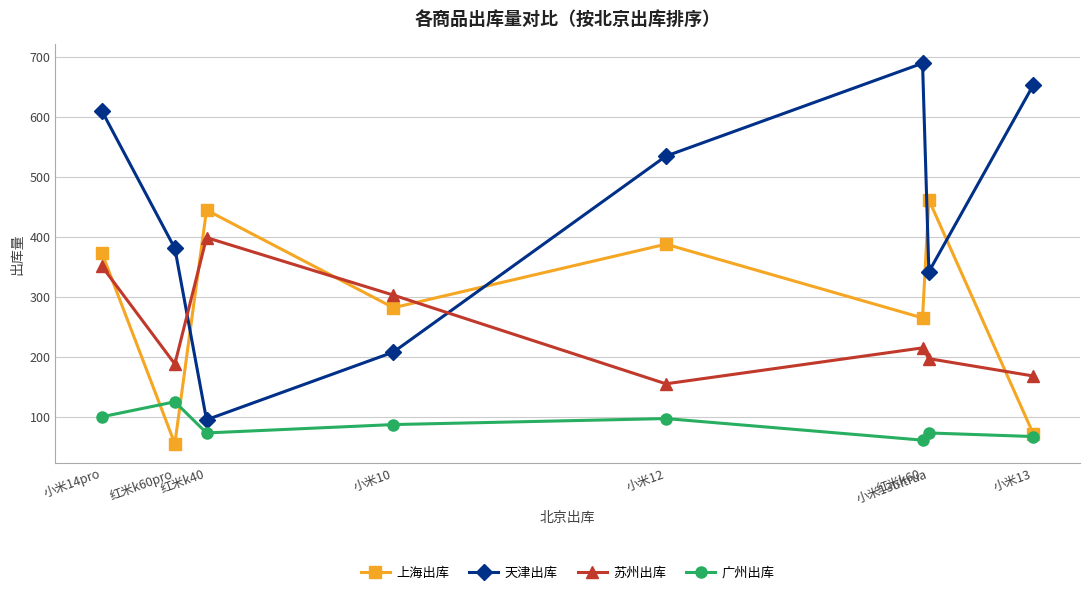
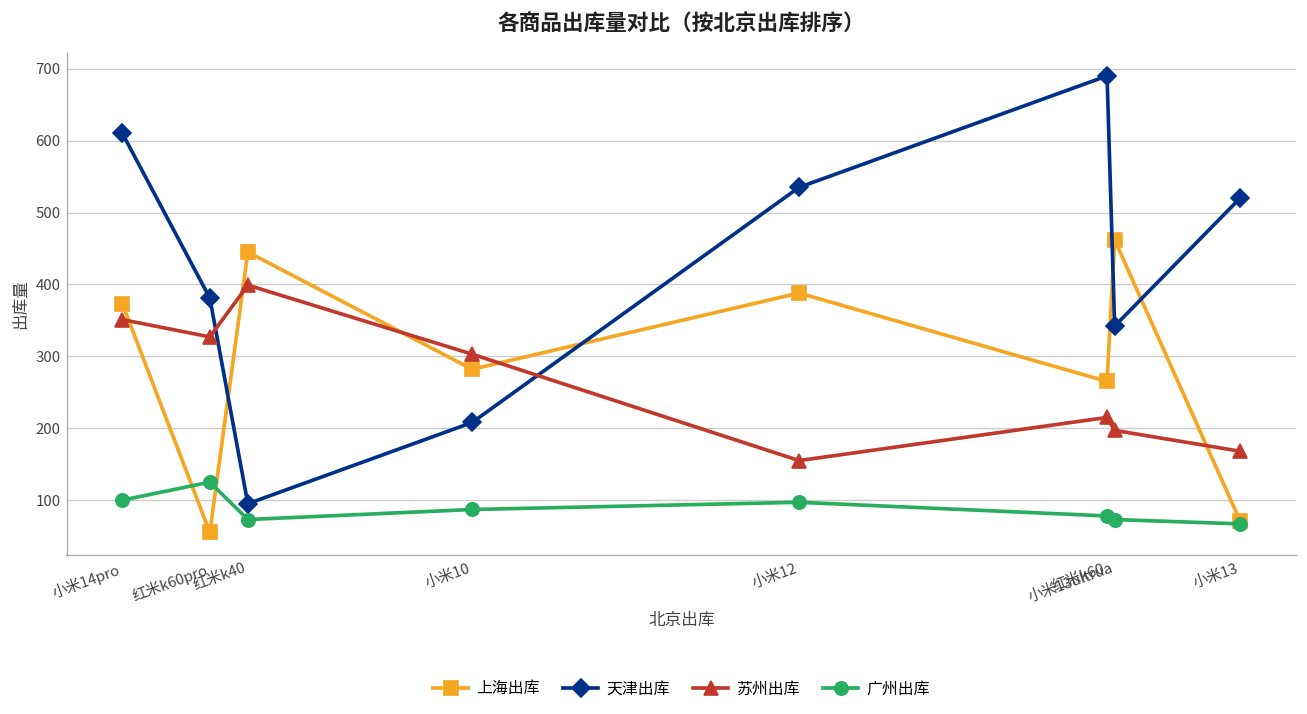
苏州出库, 红米k60pro: 190 -> 330
广州出库, 红米k60: 60 -> 80
天津出库, 小米13: 650 -> 520
